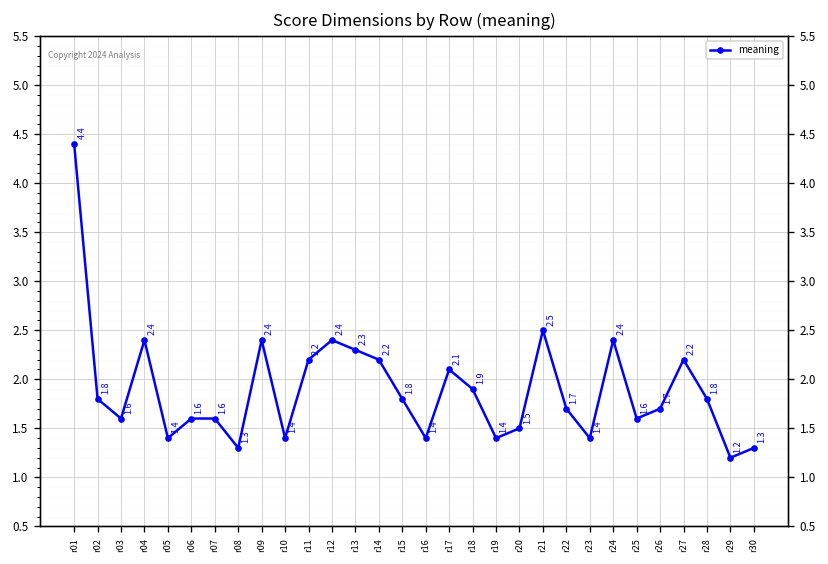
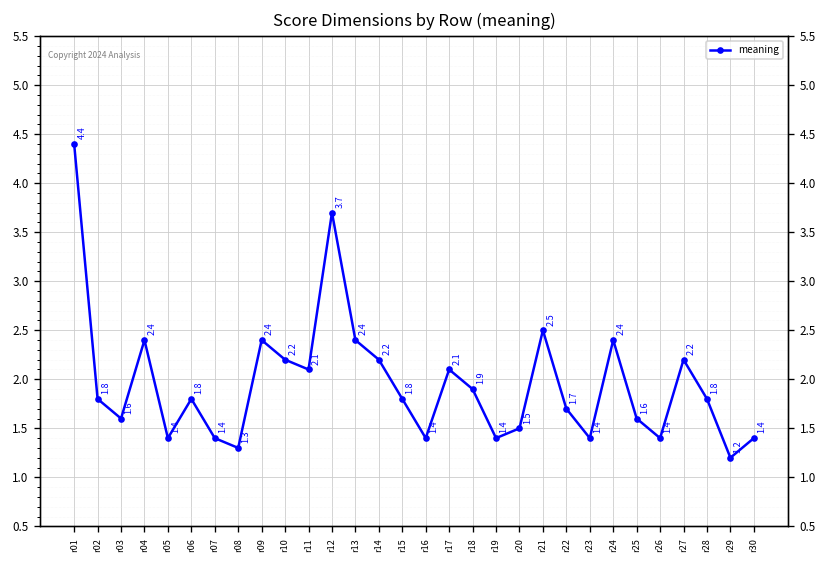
r06: 1.6 -> 1.8
r07: 1.6 -> 1.4
r10: 1.4 -> 2.2
r11: 2.2 -> 2.1
r12: 2.4 -> 3.7
r13: 2.3 -> 2.4
r26: 1.7 -> 1.4
r30: 1.3 -> 1.4
